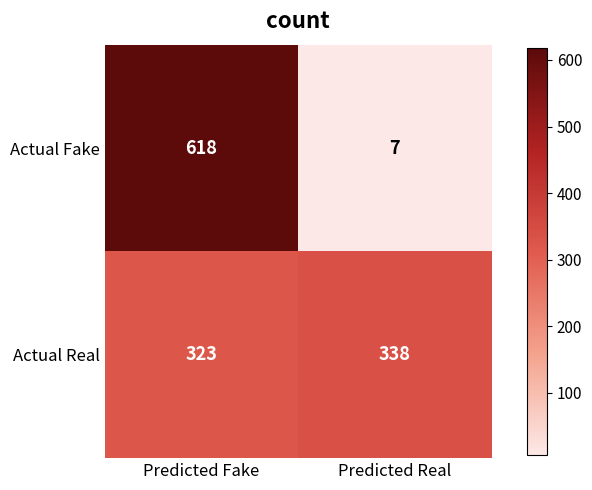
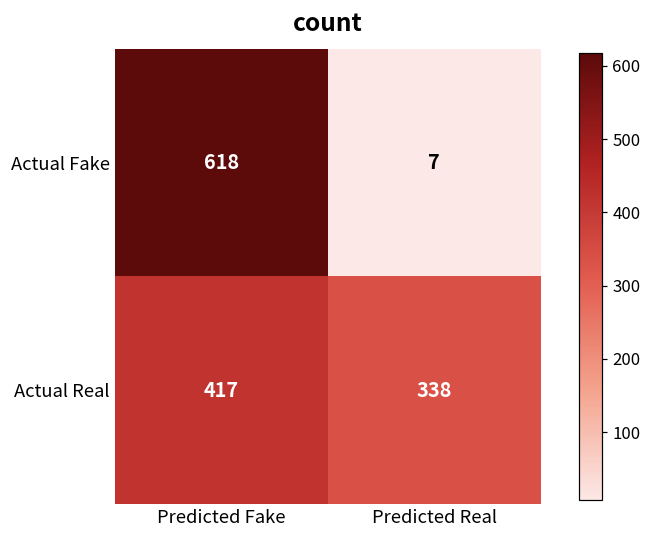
Actual Real, Predicted Fake: 323 -> 417
